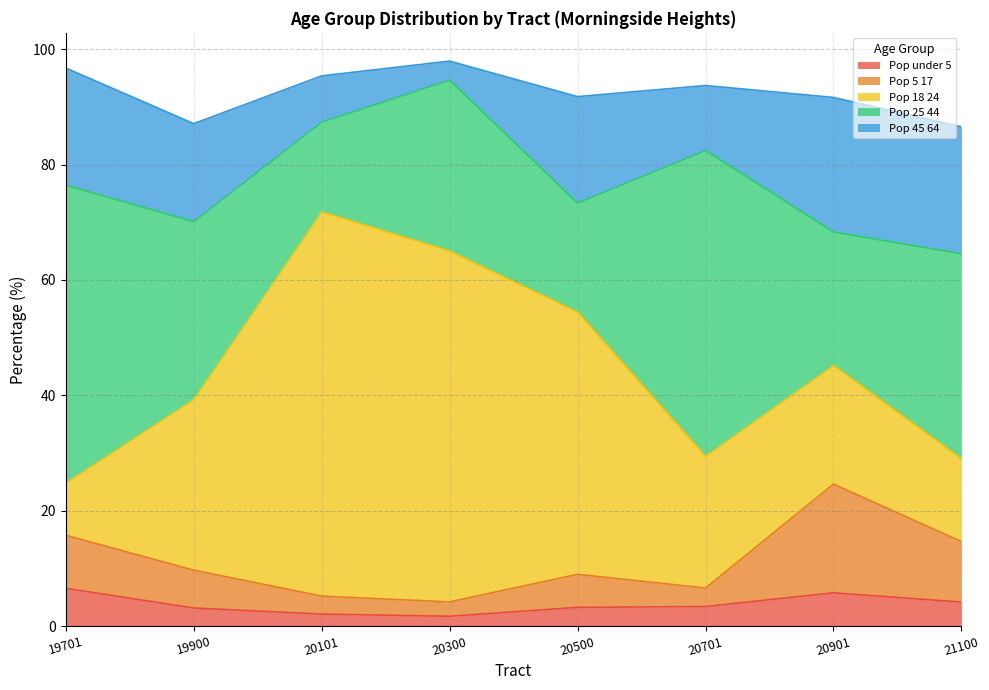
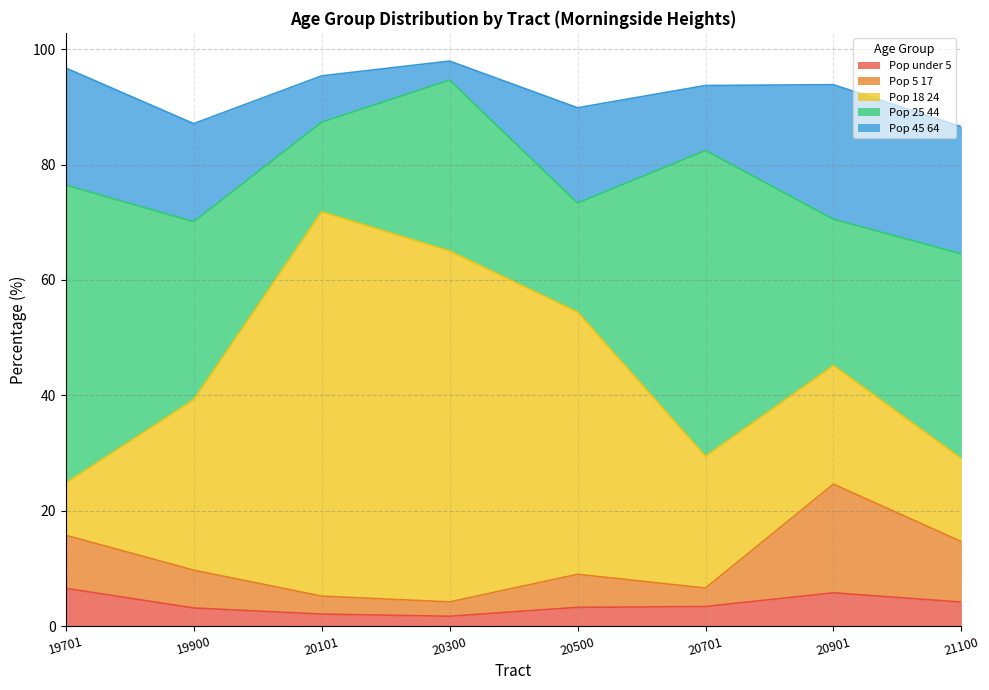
Pop 45 64, 20500: 18 -> 17
Pop 25 44, 20901: 23 -> 25
